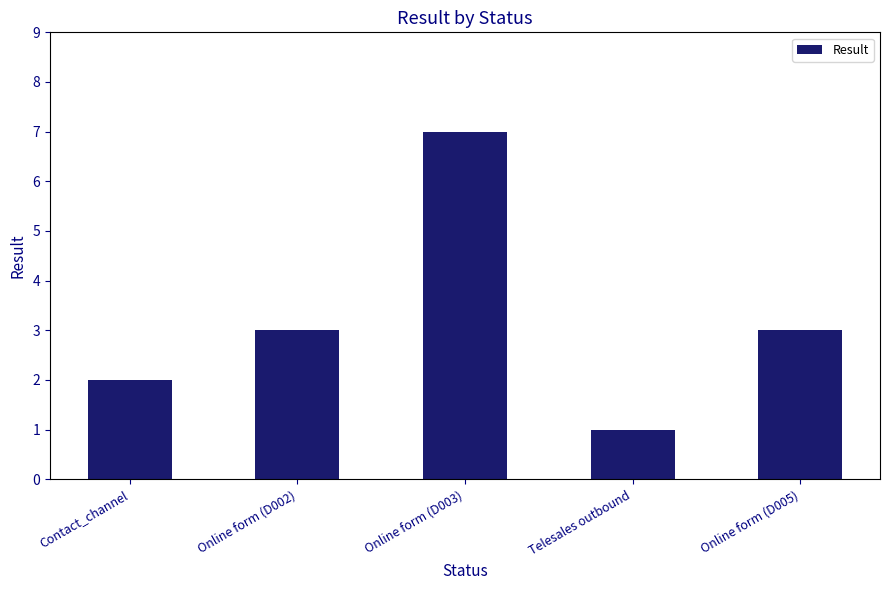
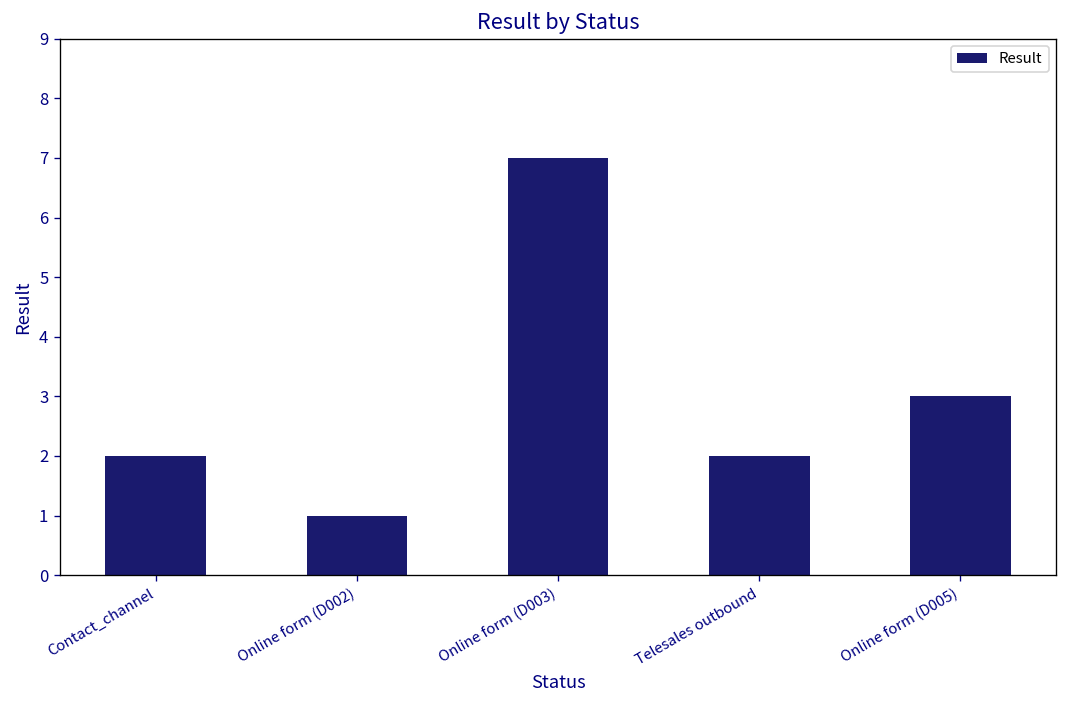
Online form (D002): 3 -> 1
Telesales outbound: 1 -> 2
